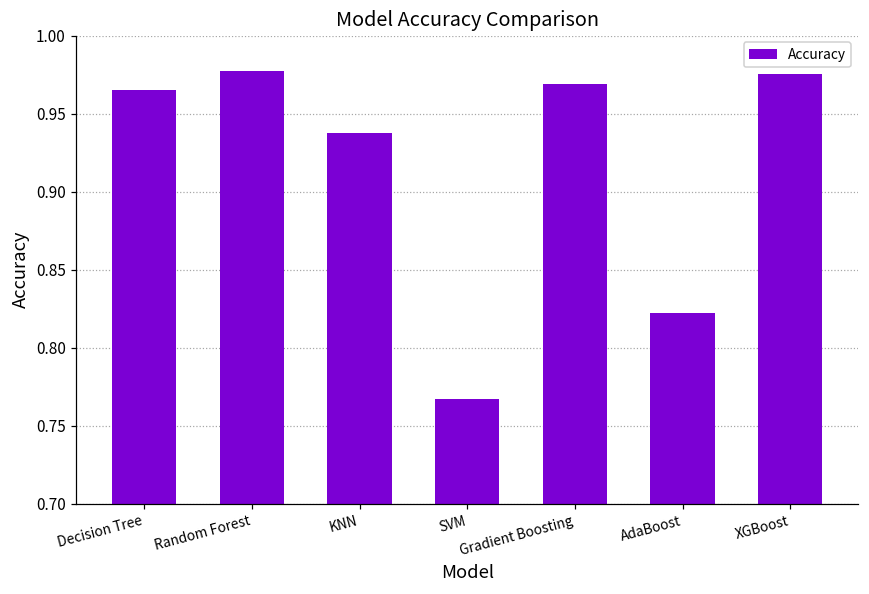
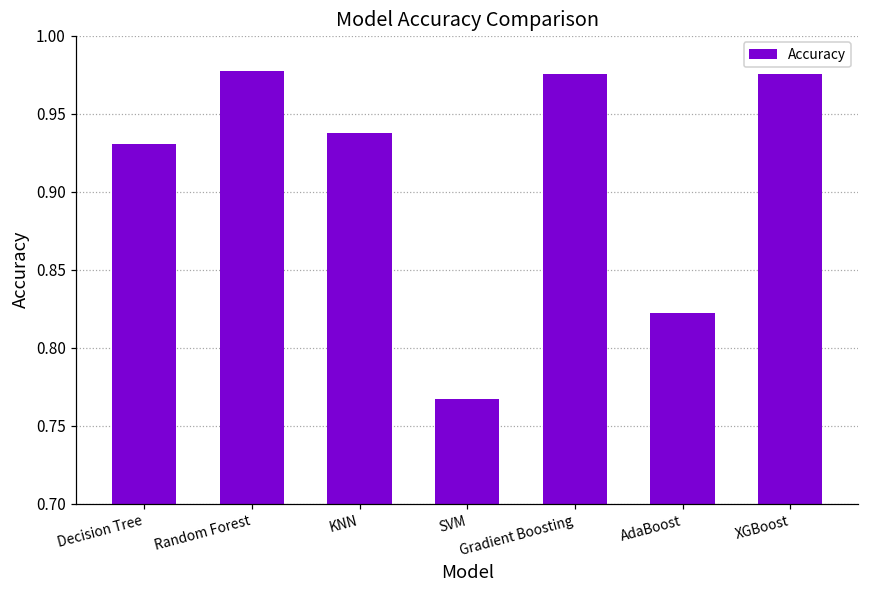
Decision Tree: 0.965 -> 0.931
Gradient Boosting: 0.969 -> 0.976
